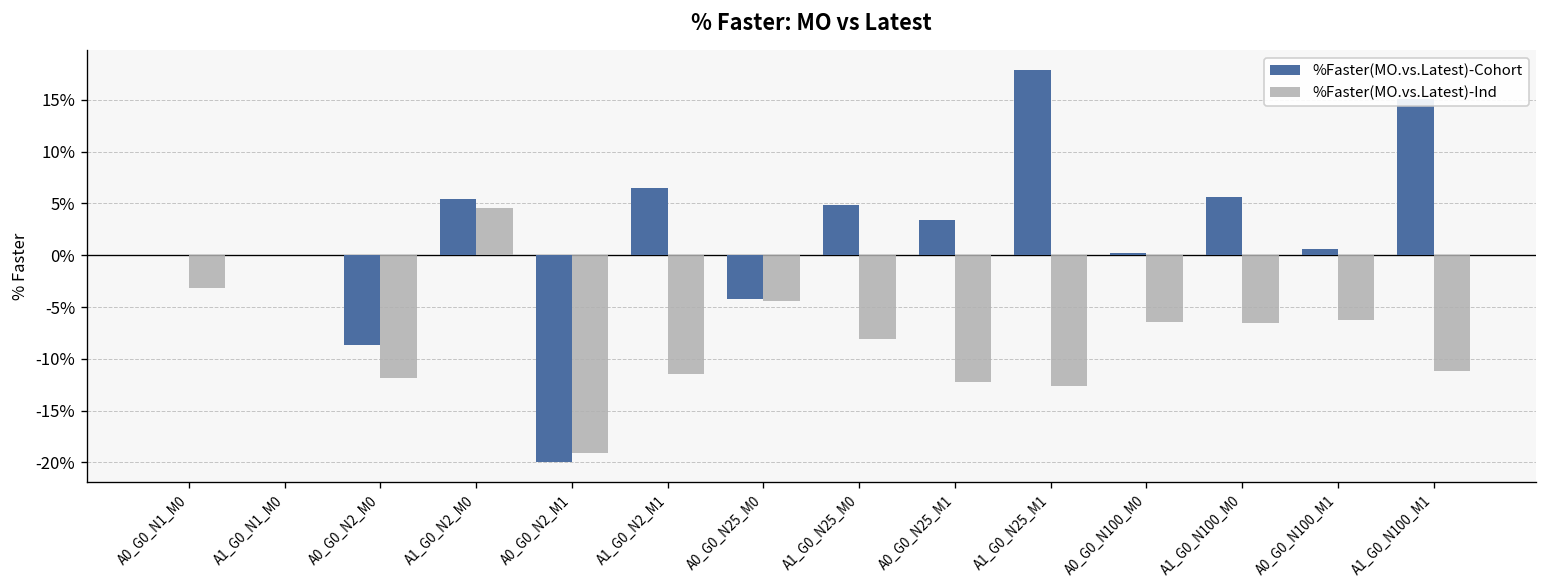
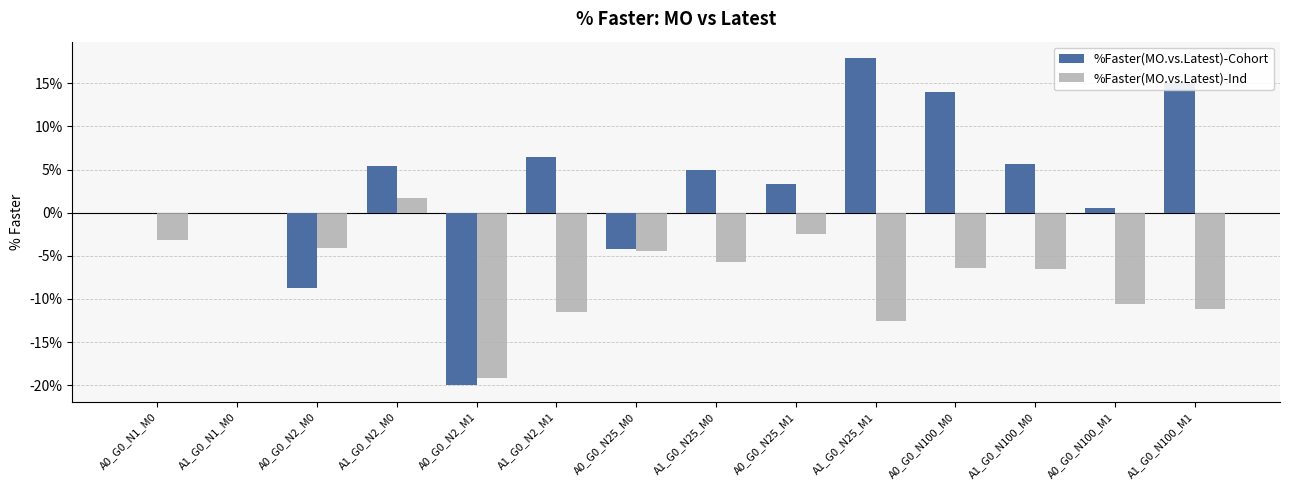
%Faster(MO.vs.Latest)-Ind, A0_G0_N2_M0: -12% -> -4%
%Faster(MO.vs.Latest)-Ind, A1_G0_N2_M0: 5% -> 2%
%Faster(MO.vs.Latest)-Ind, A1_G0_N25_M0: -8% -> -6%
%Faster(MO.vs.Latest)-Ind, A0_G0_N25_M1: -12% -> -2%
%Faster(MO.vs.Latest)-Cohort, A0_G0_N100_M0: 0% -> 14%
%Faster(MO.vs.Latest)-Ind, A0_G0_N100_M1: -6% -> -11%
